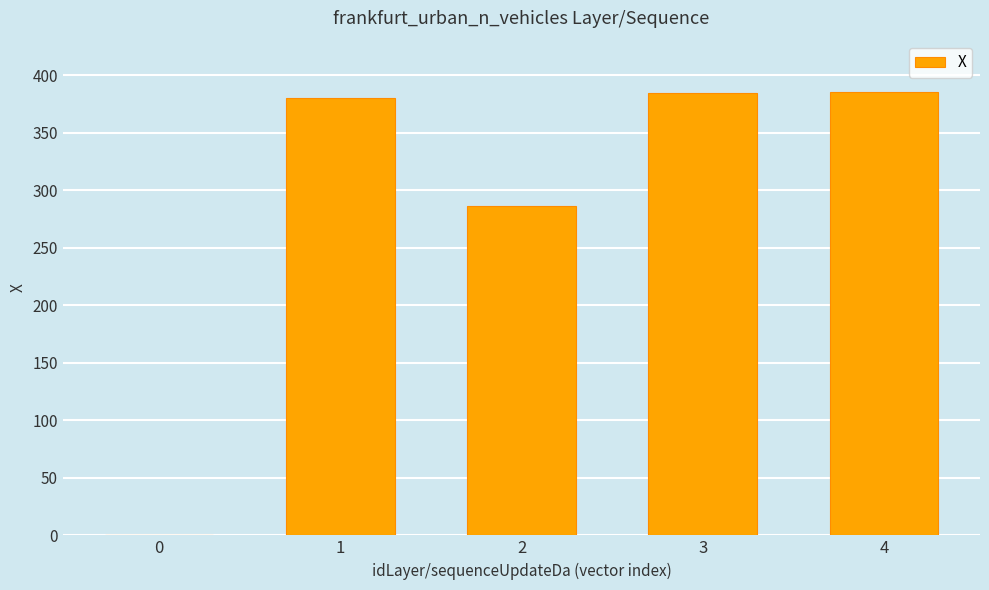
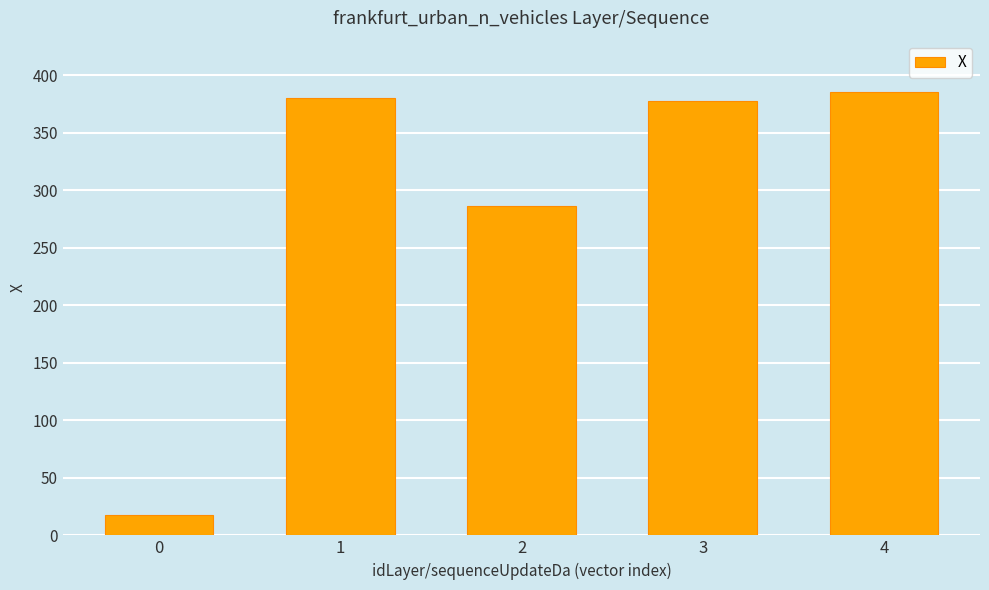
0: 0 -> 18
3: 384 -> 377
